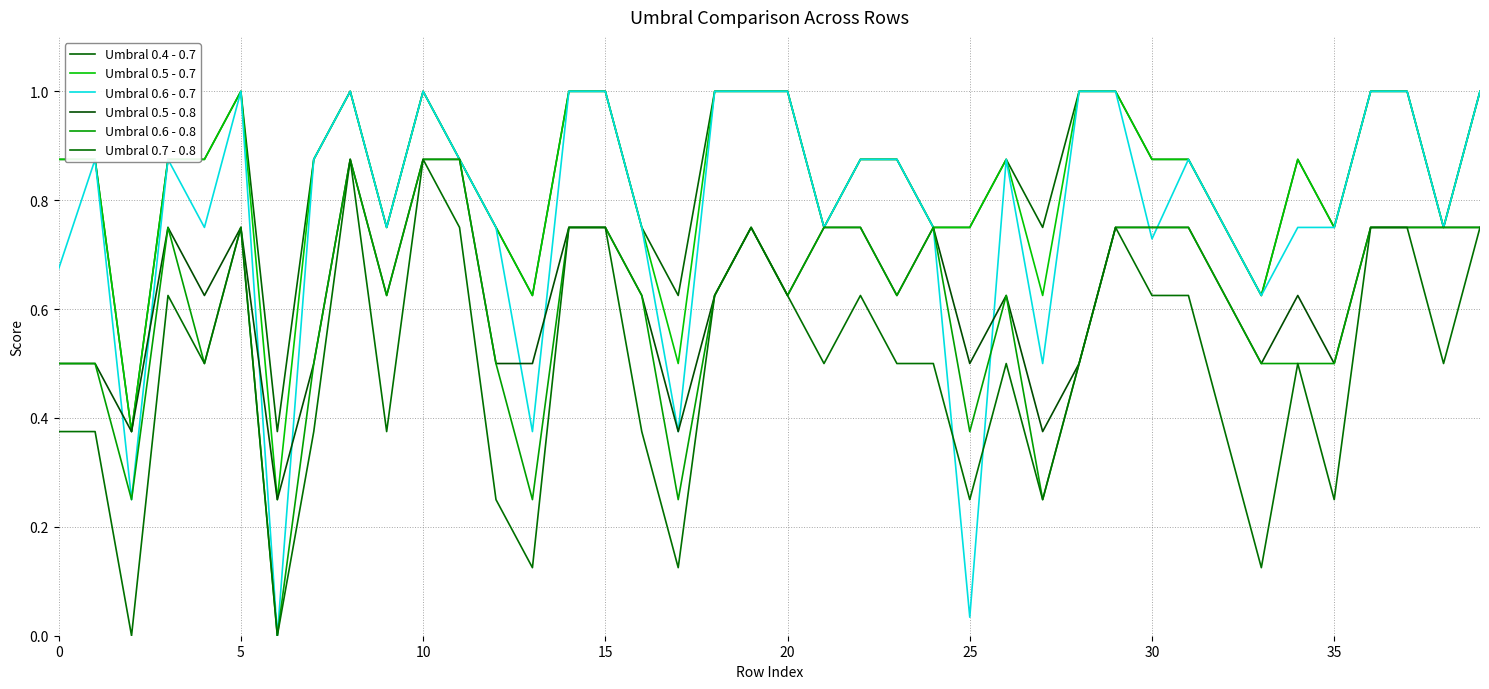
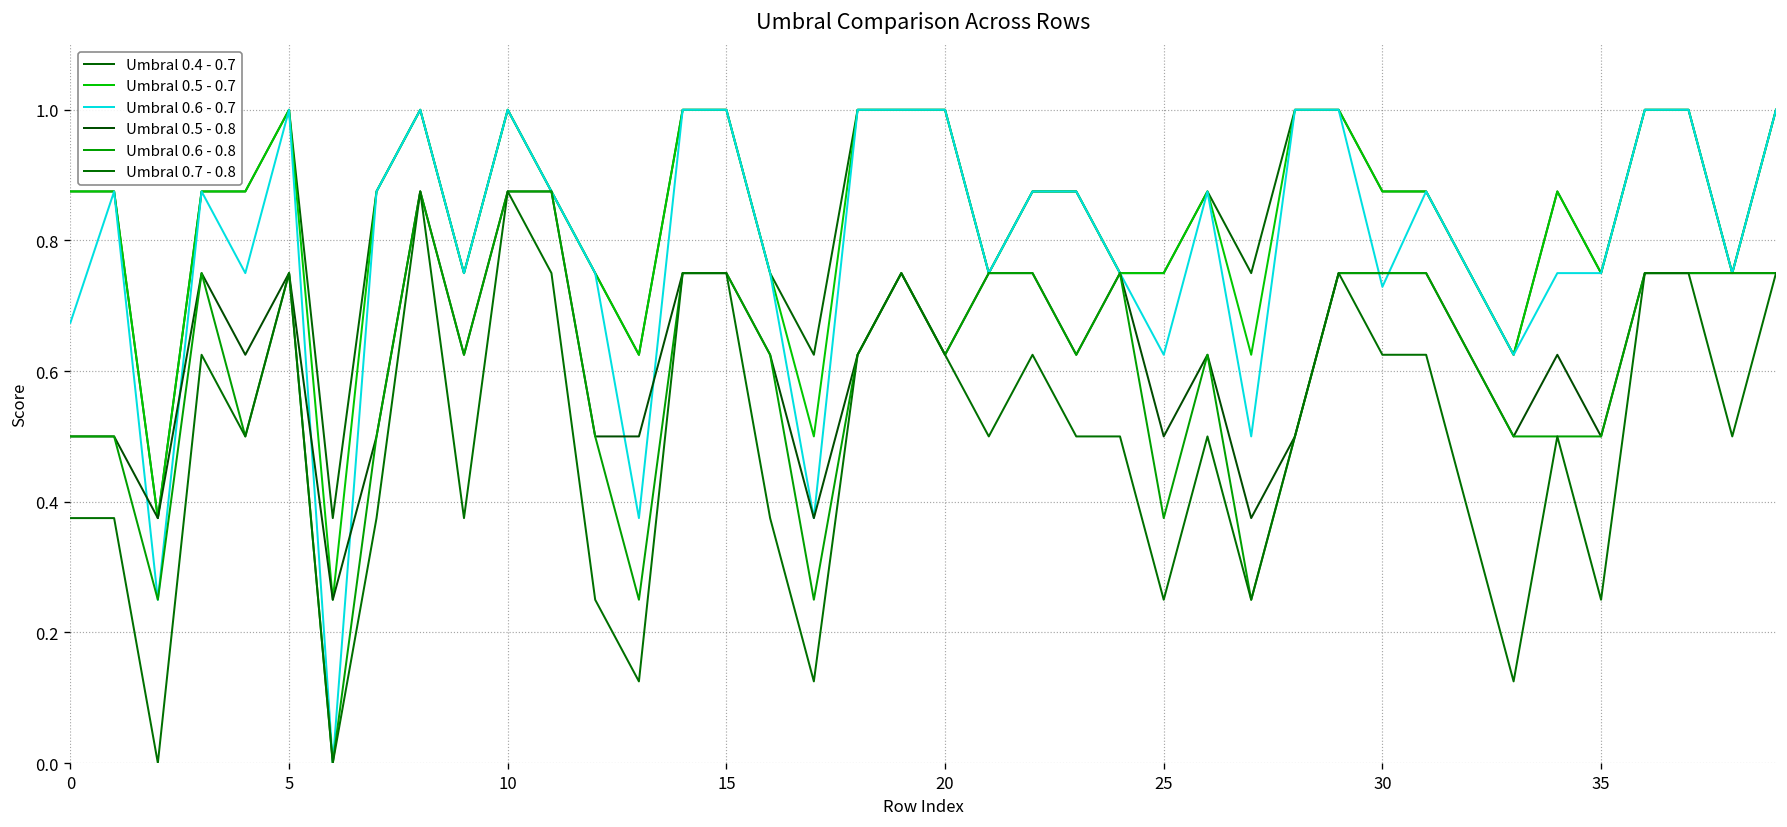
Umbral 0.6 - 0.7, 25: 0.03 -> 0.63
